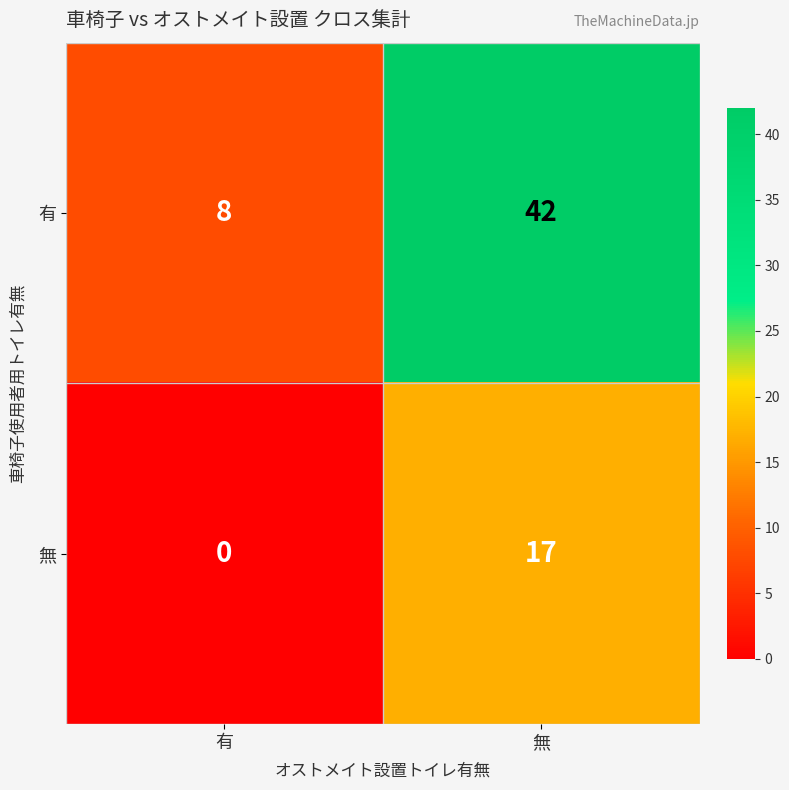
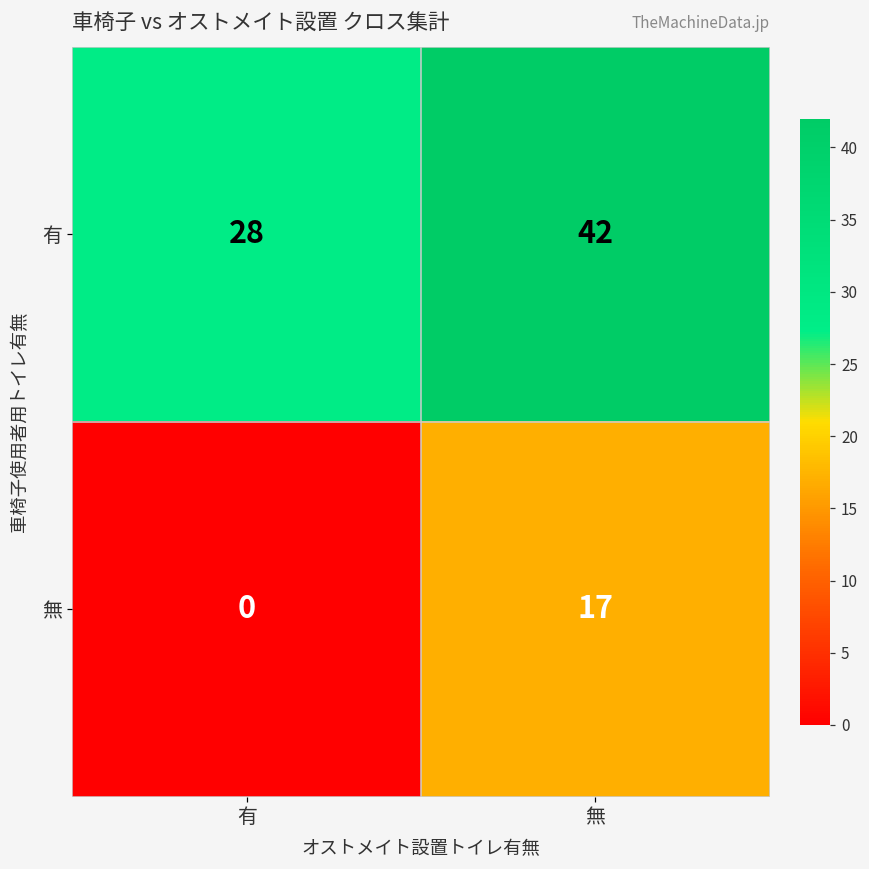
有, 有: 8 -> 28
